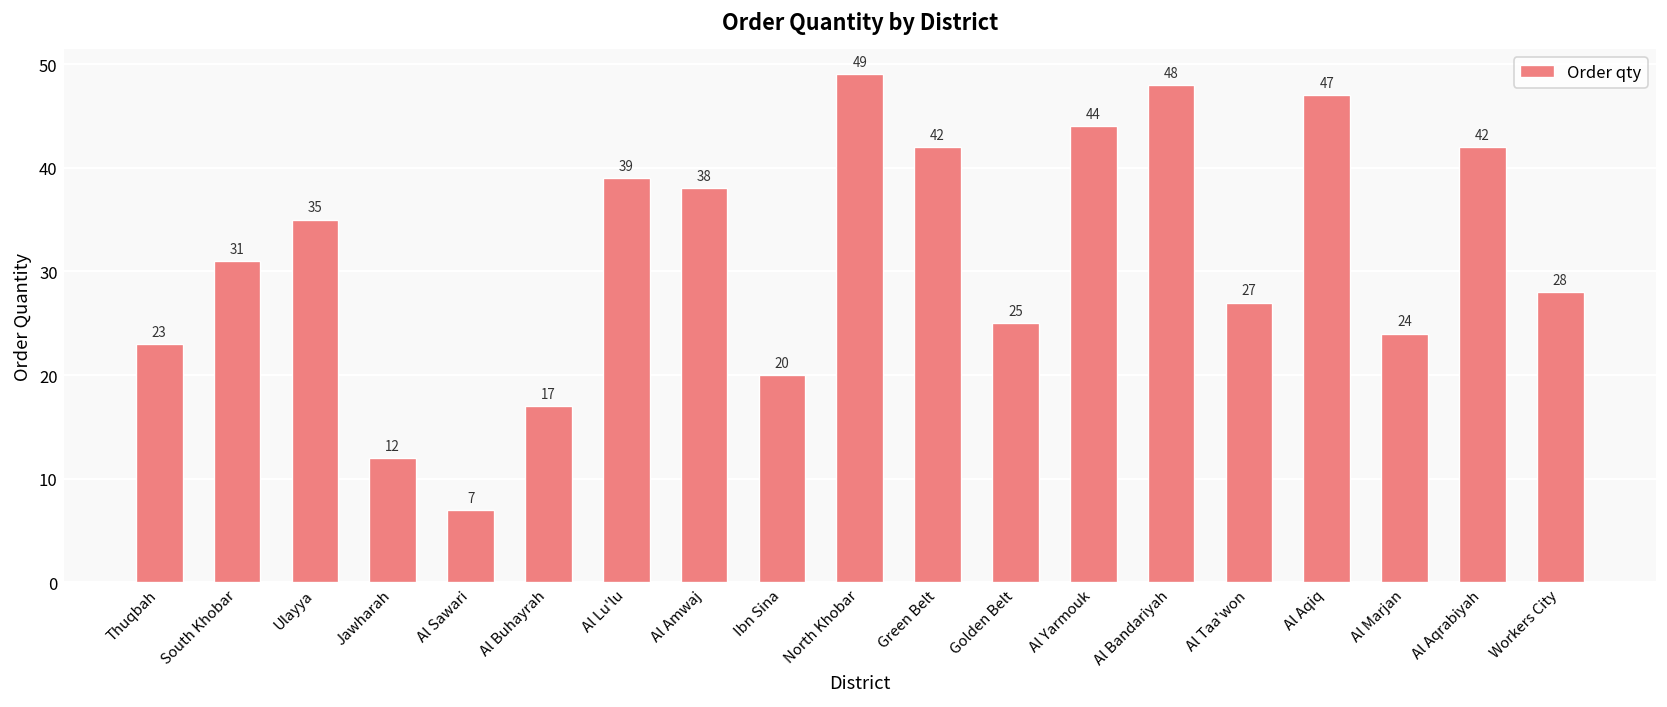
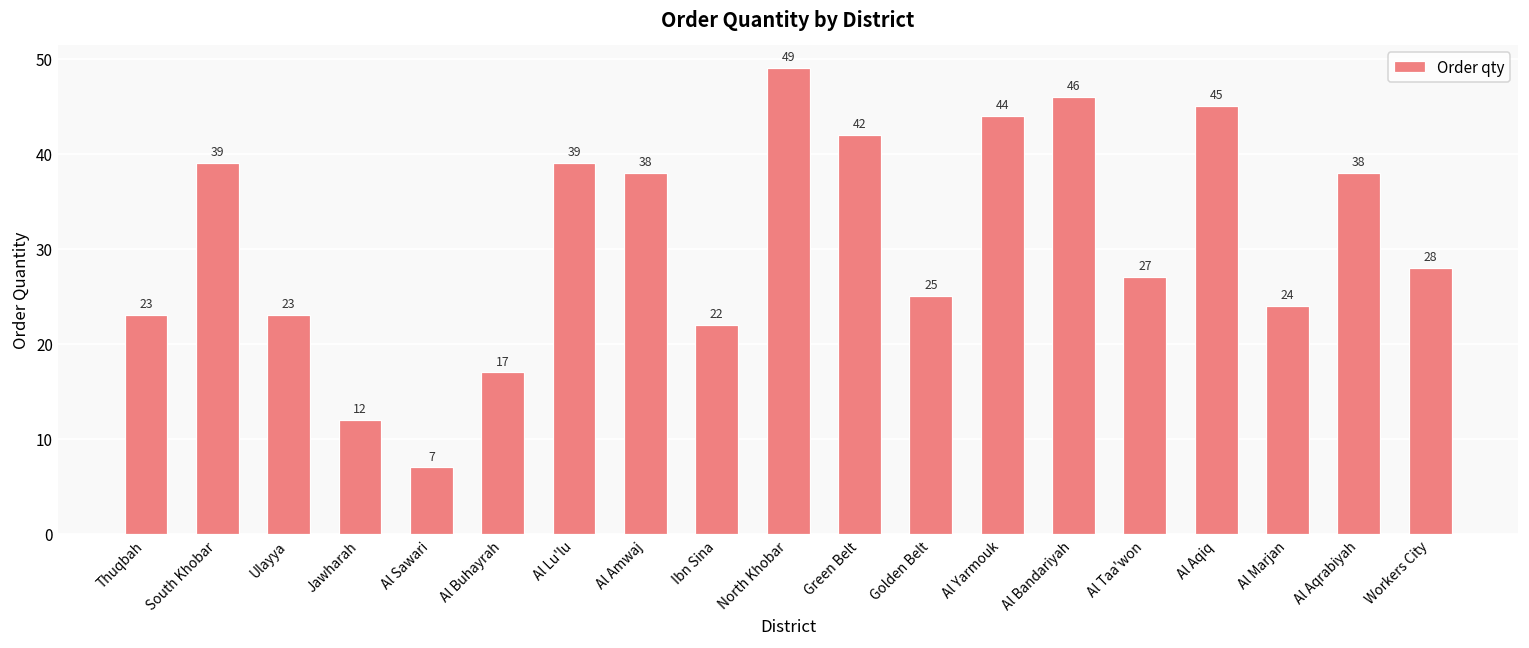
South Khobar: 31 -> 39
Ulayya: 35 -> 23
Ibn Sina: 20 -> 22
Al Bandariyah: 48 -> 46
Al Aqiq: 47 -> 45
Al Aqrabiyah: 42 -> 38
